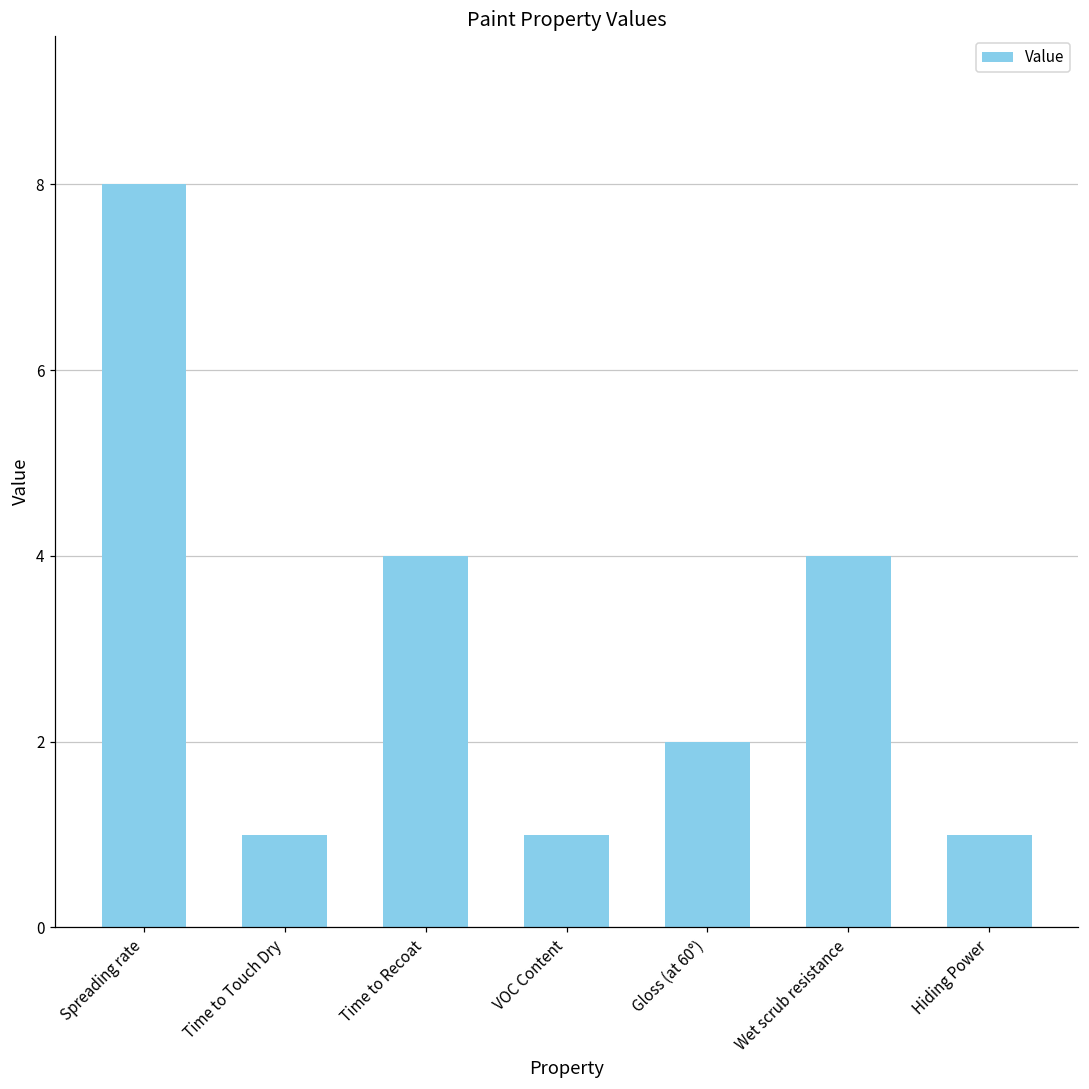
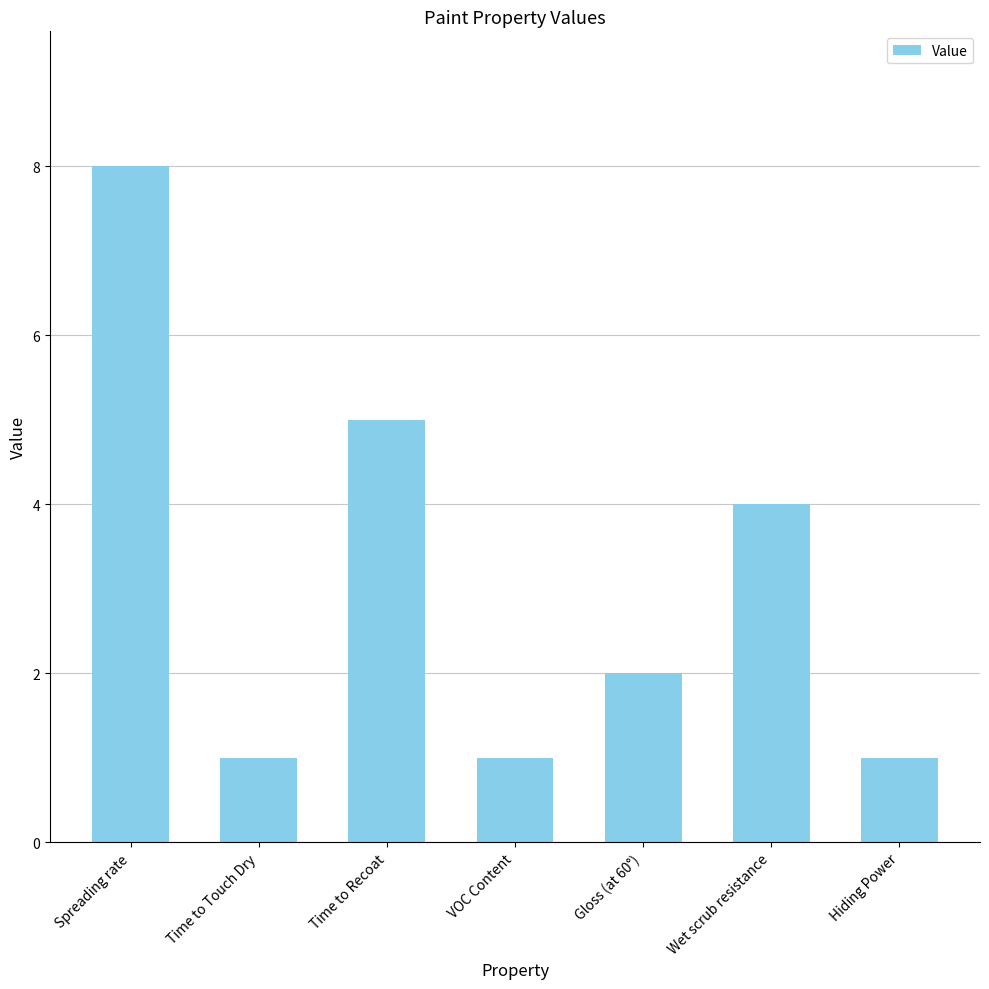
Time to Recoat: 4 -> 5
